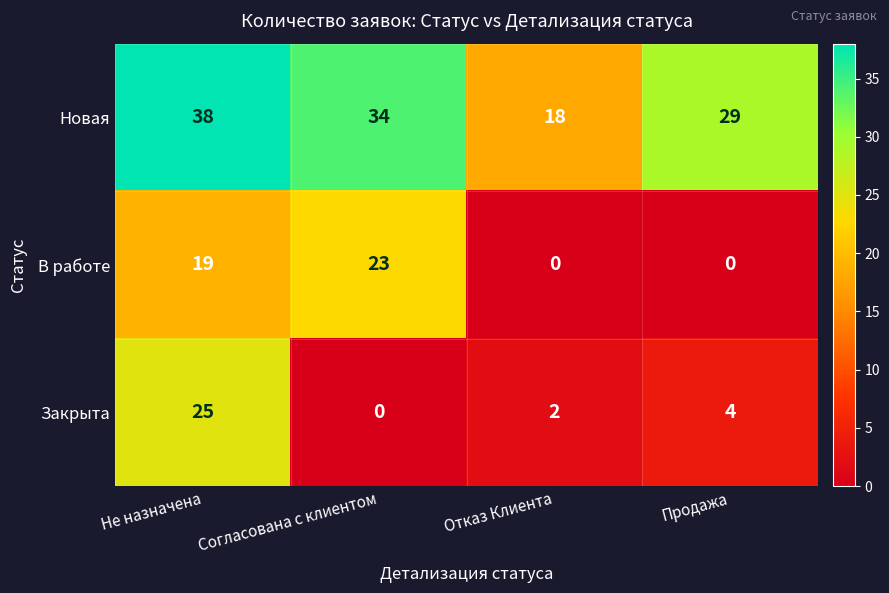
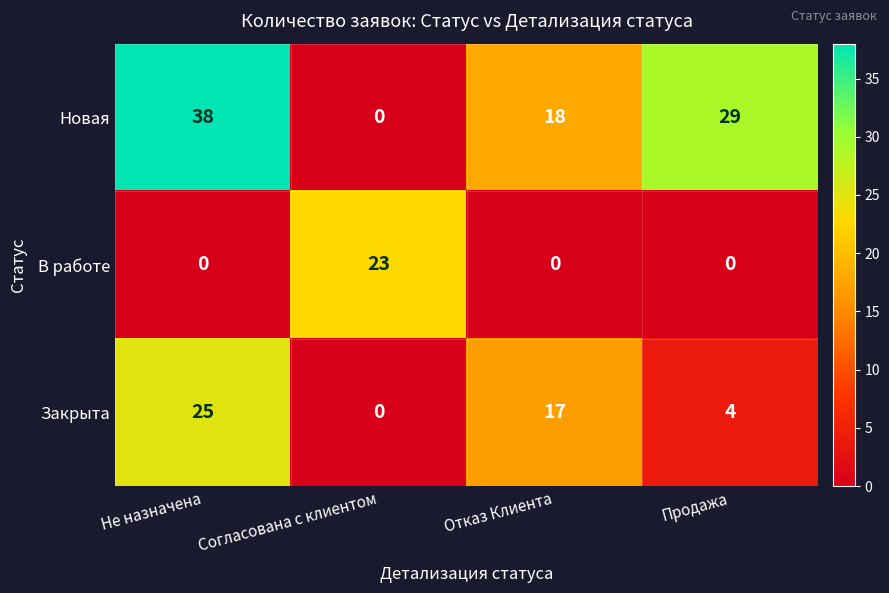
Новая, Согласована с клиентом: 34 -> 0
В работе, Не назначена: 19 -> 0
Закрыта, Отказ Клиента: 2 -> 17
